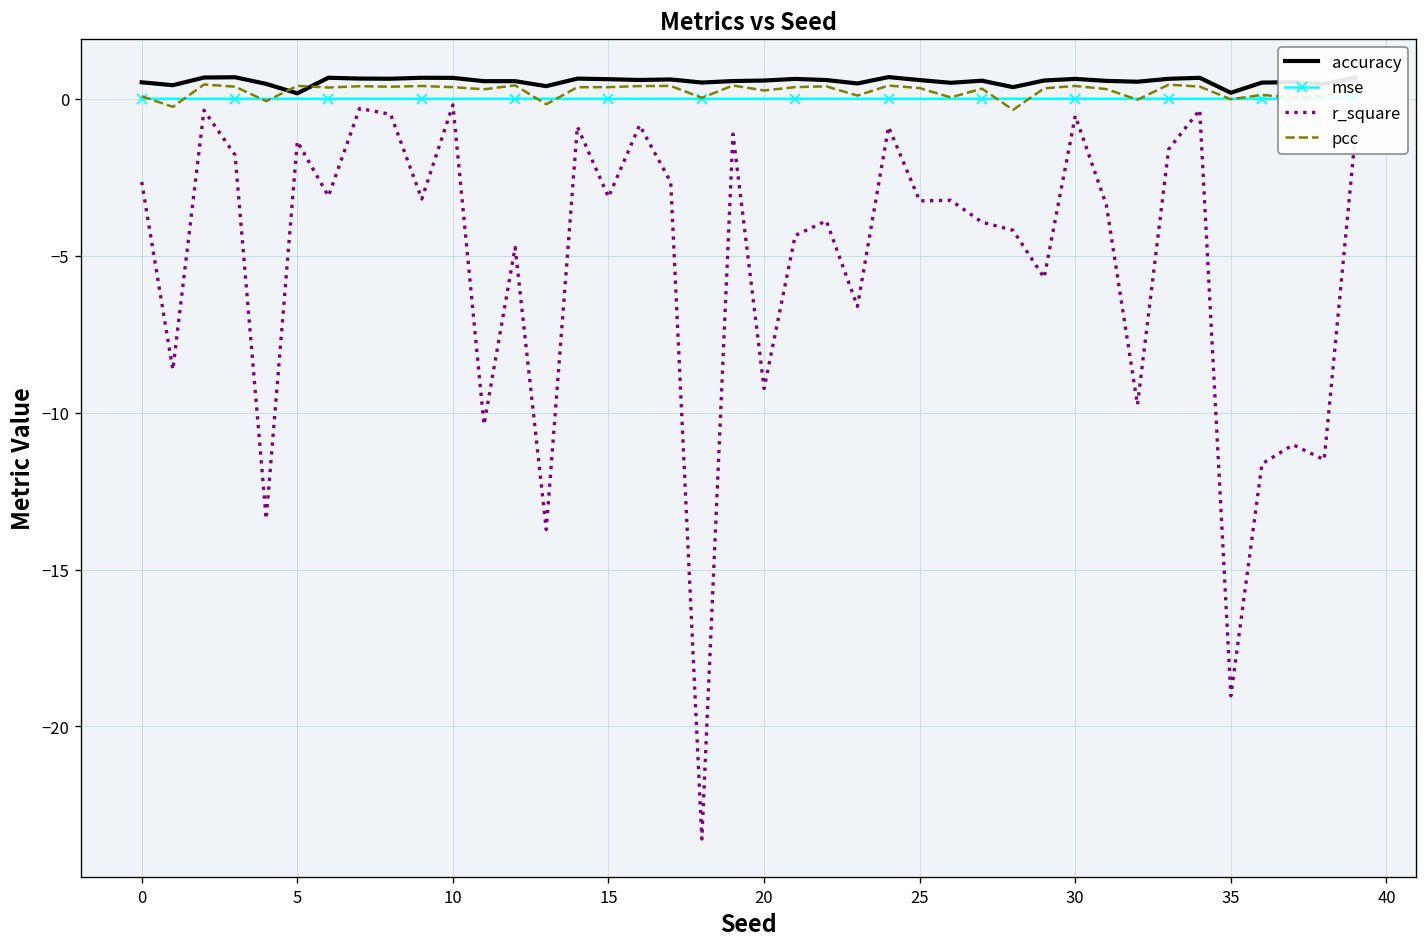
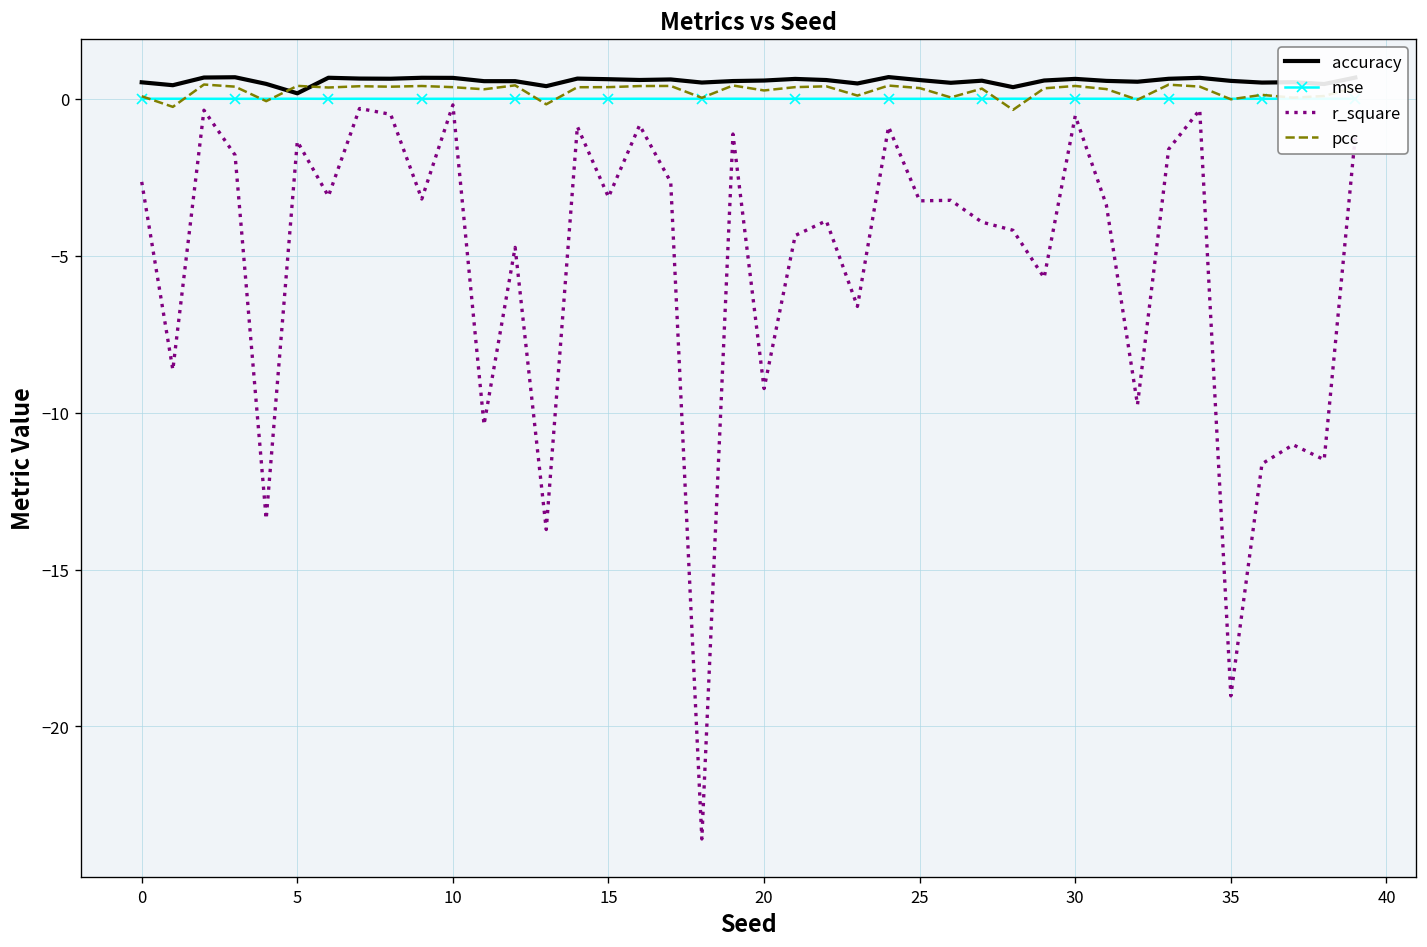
accuracy, 35: 0.2 -> 0.6
